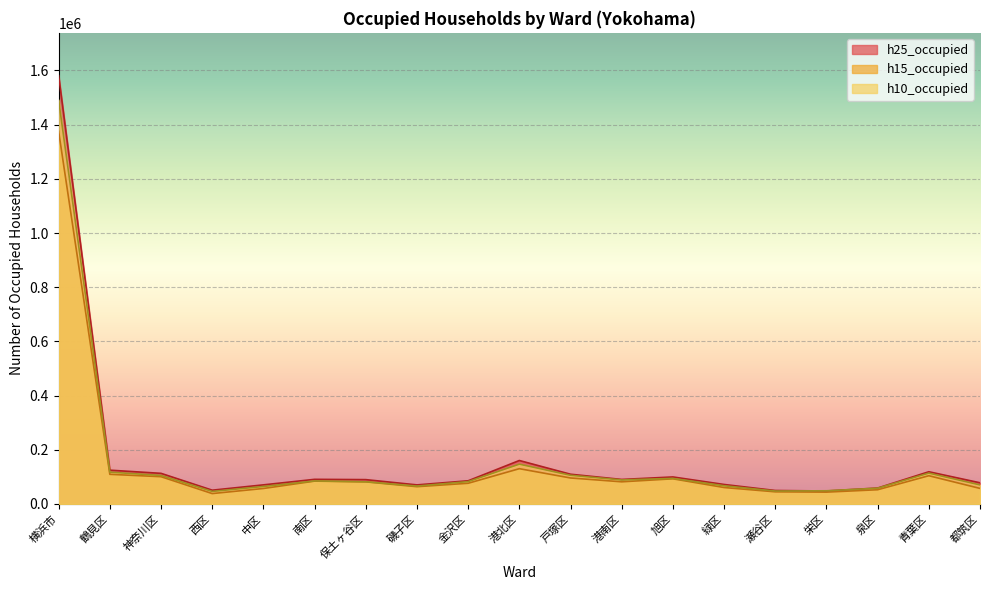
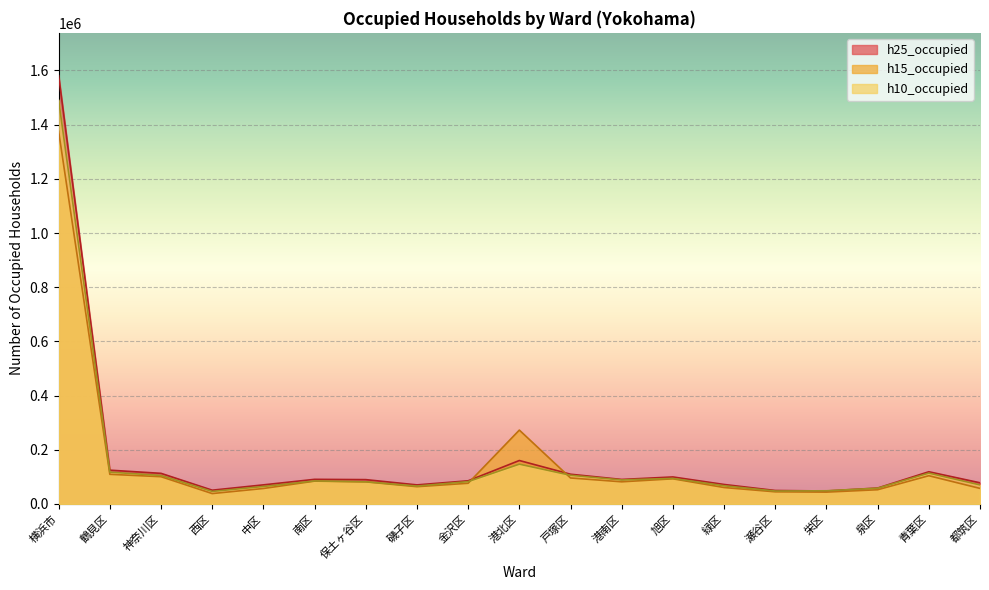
h15_occupied, 港北区: 130000 -> 270000
